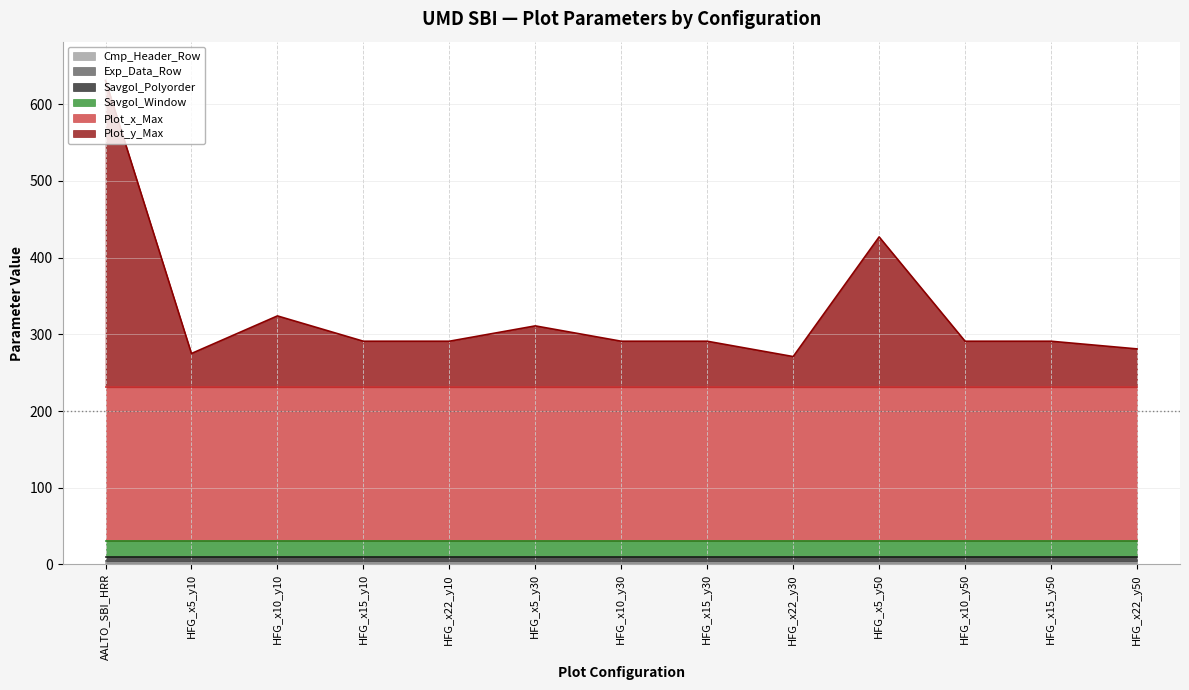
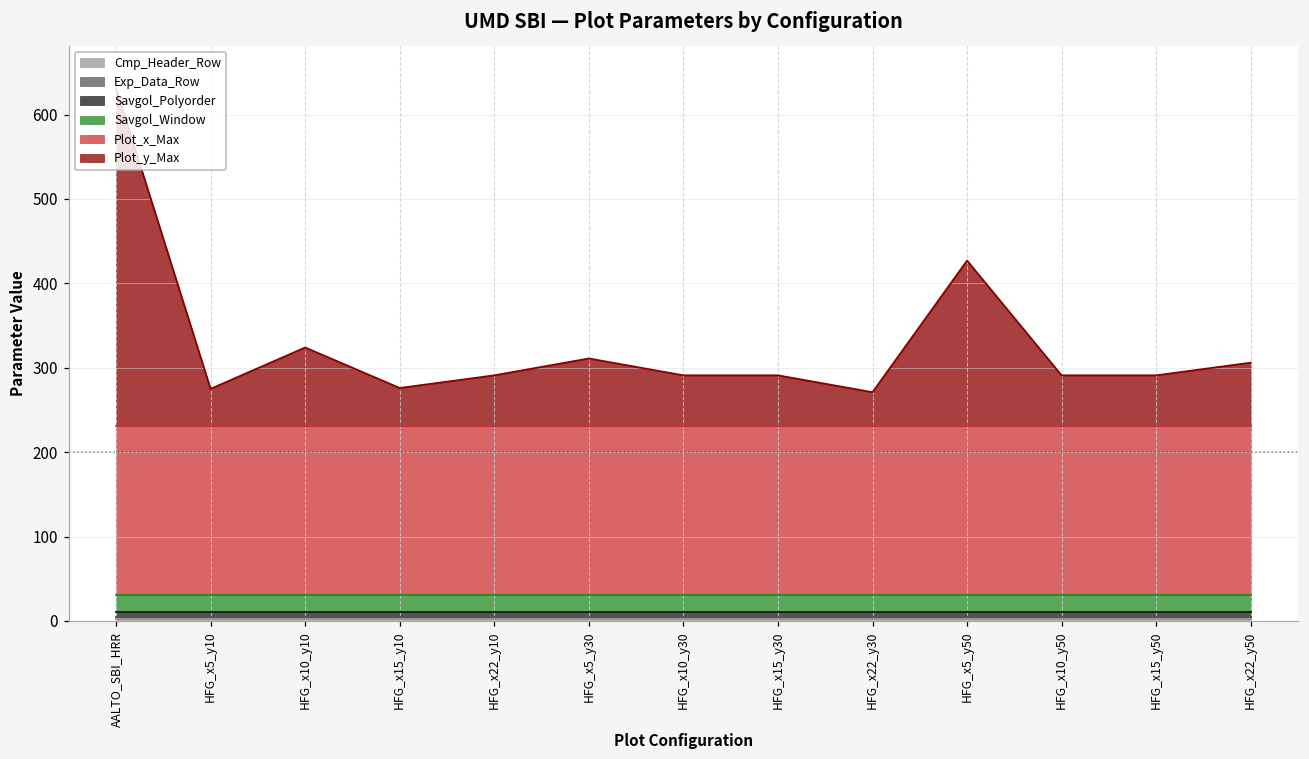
Plot_y_Max, HFG_x15_y10: 290 -> 280
Plot_y_Max, HFG_x22_y50: 280 -> 310
